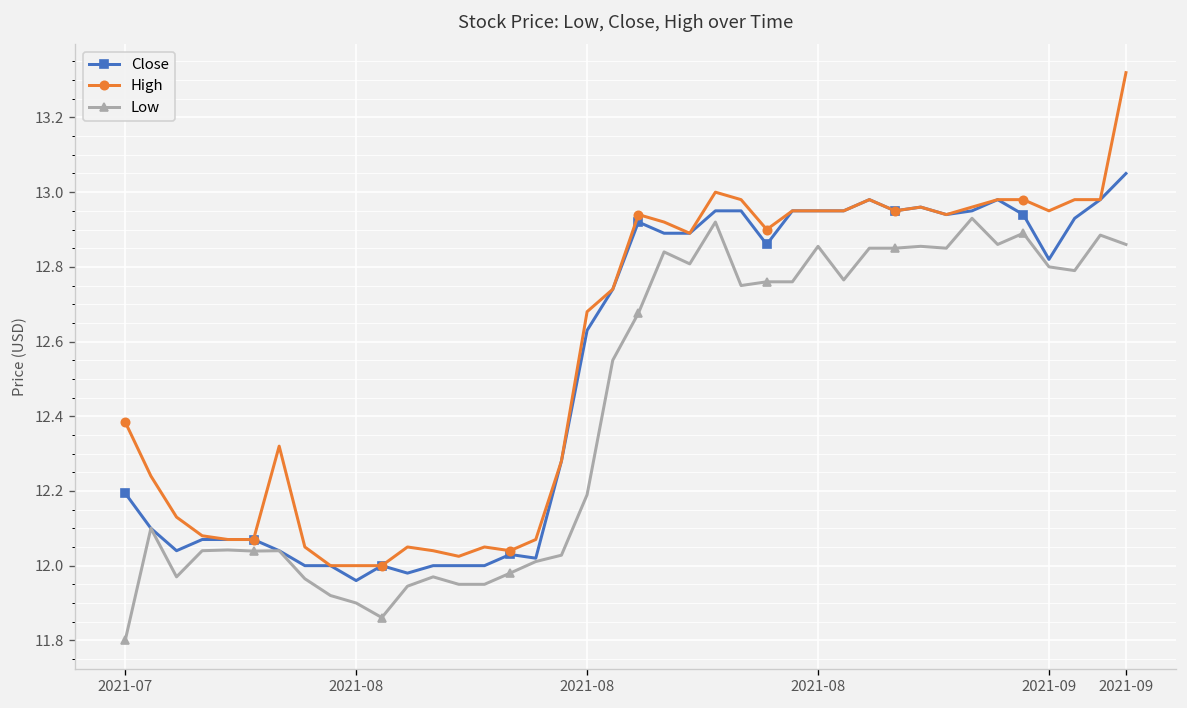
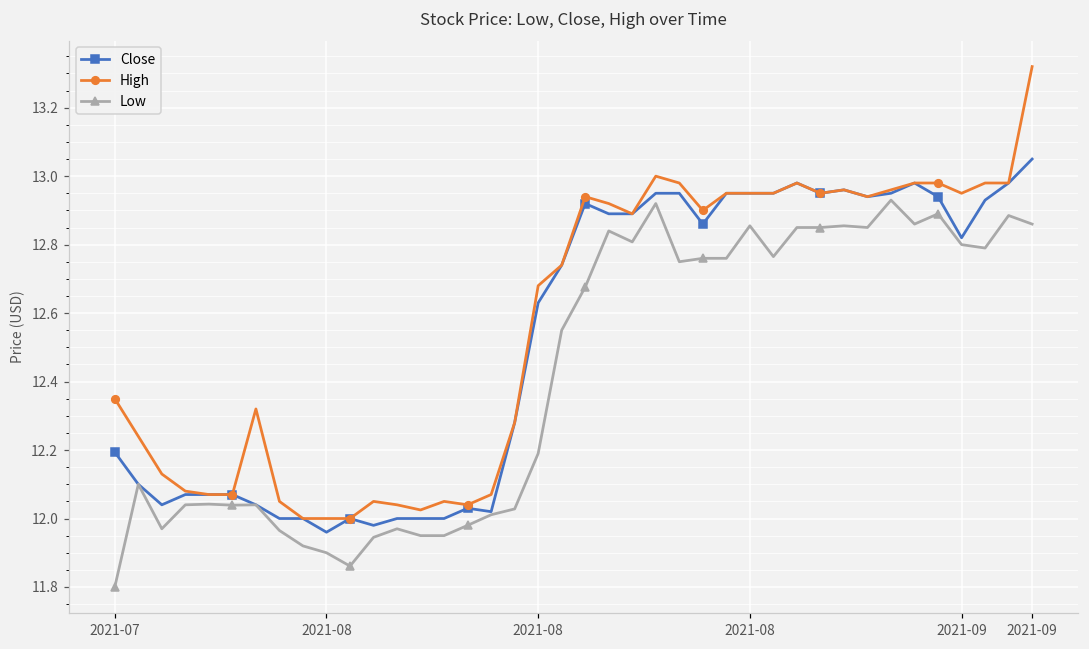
High, 2021-07: 12.38 -> 12.35
